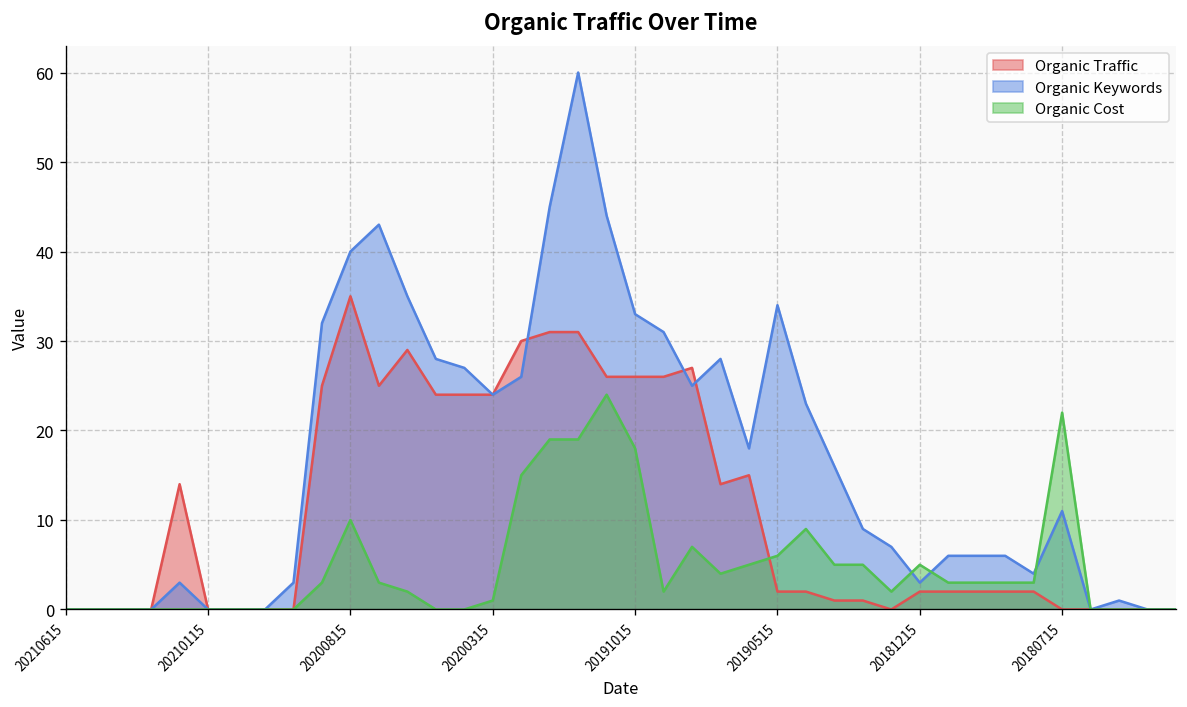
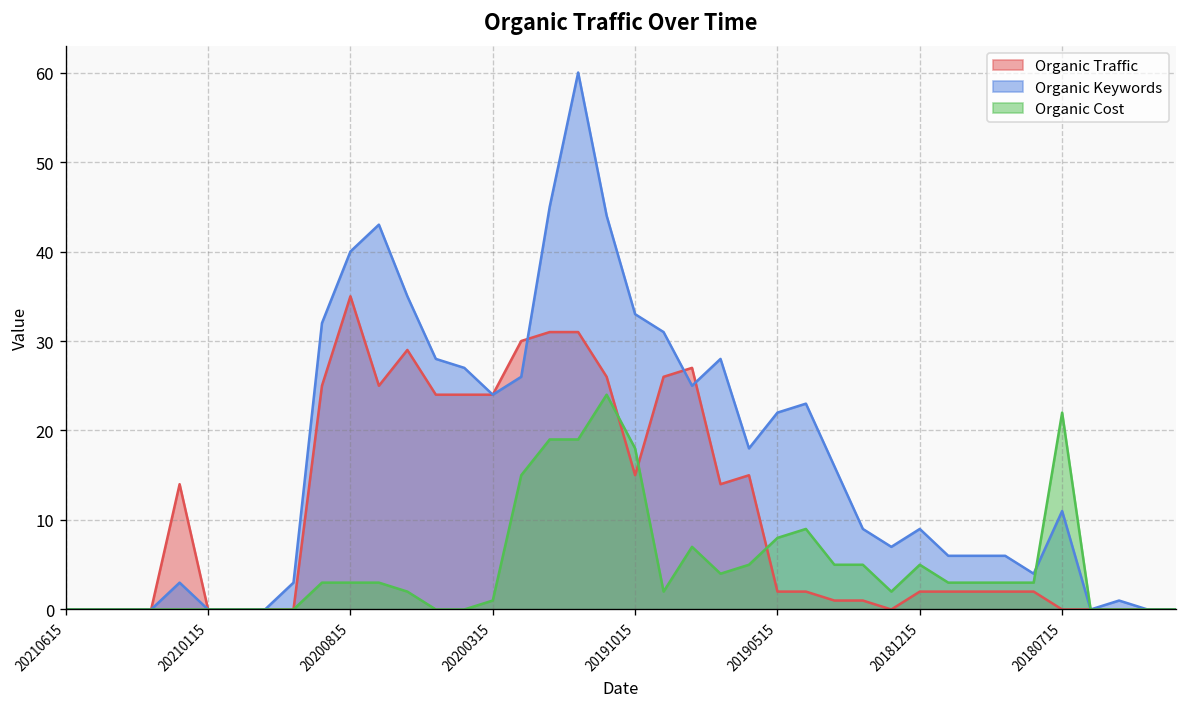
Organic Cost, 20200815: 10 -> 3
Organic Traffic, 20191015: 26 -> 15
Organic Keywords, 20190515: 34 -> 22
Organic Cost, 20190515: 6 -> 8
Organic Keywords, 20181215: 3 -> 9
